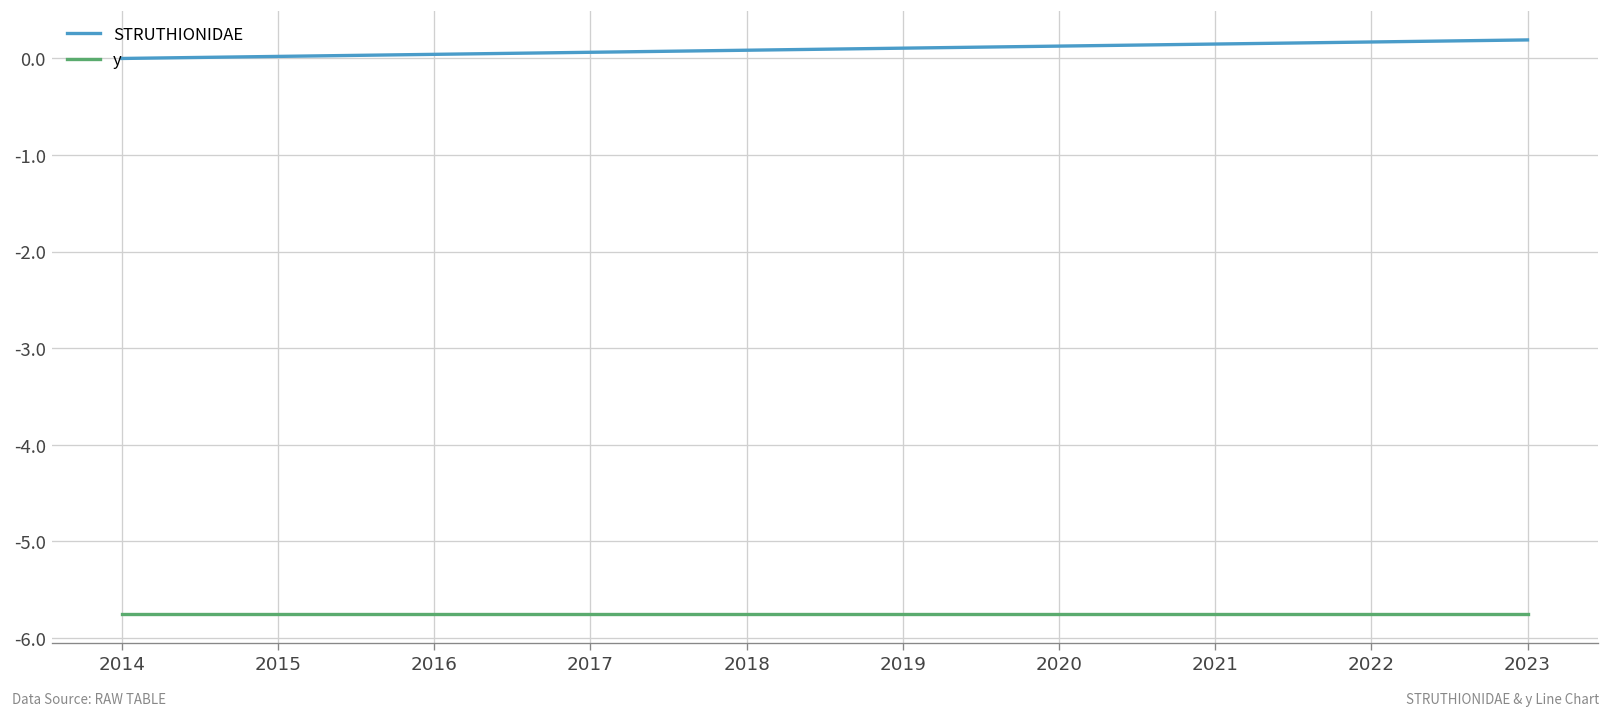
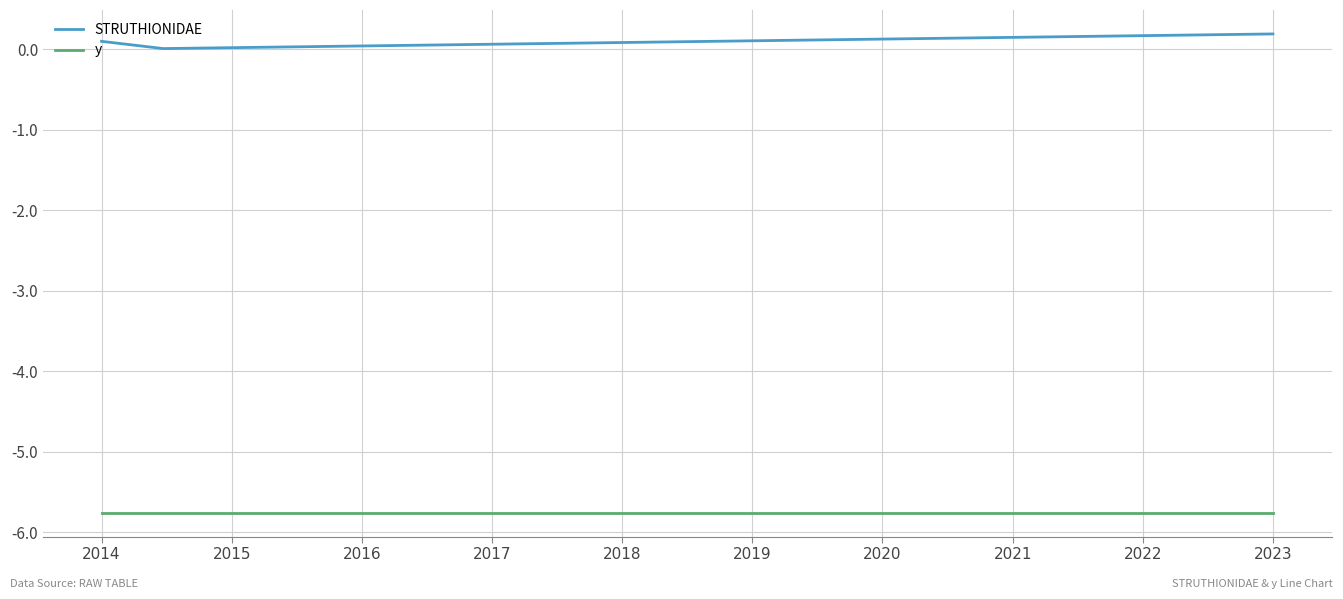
STRUTHIONIDAE, 2014: 0.0 -> 0.1
